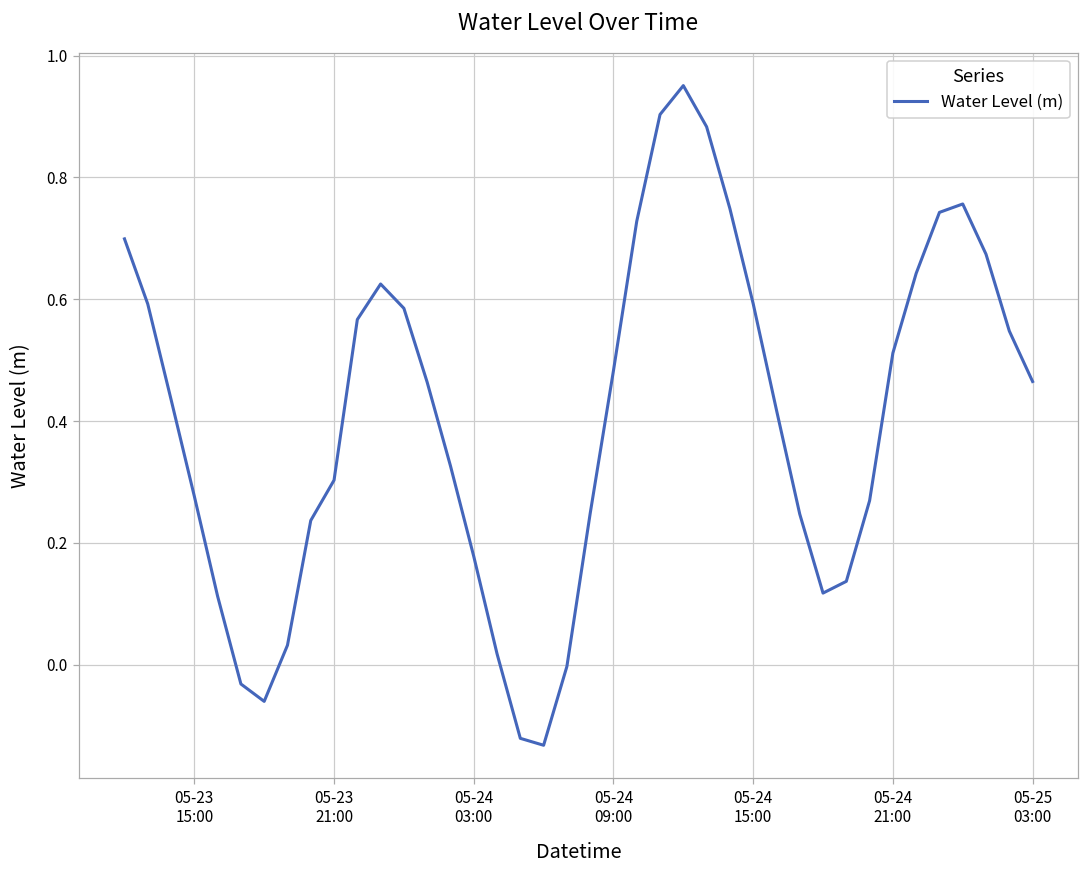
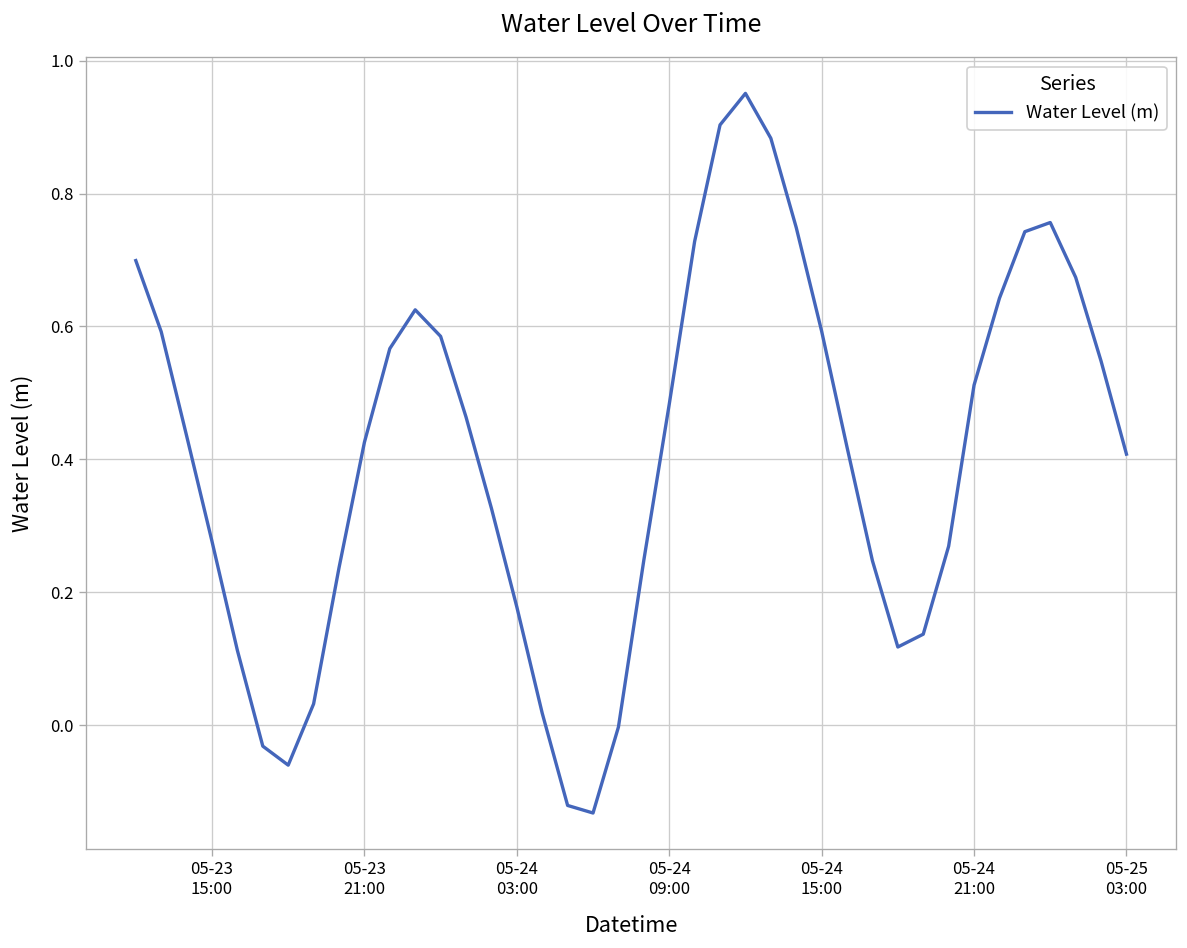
05-23 21:00: 0.30 -> 0.43
05-25 03:00: 0.46 -> 0.41
